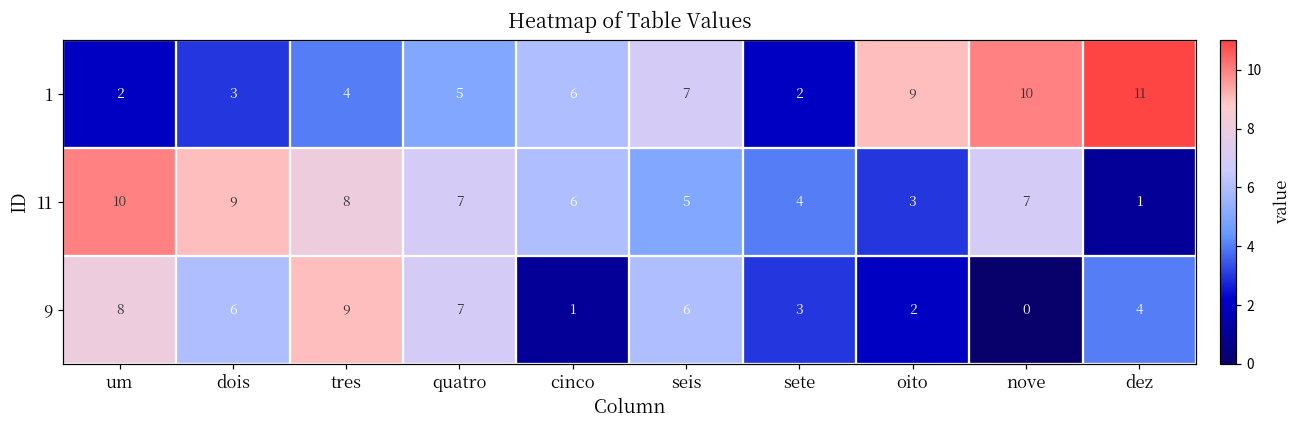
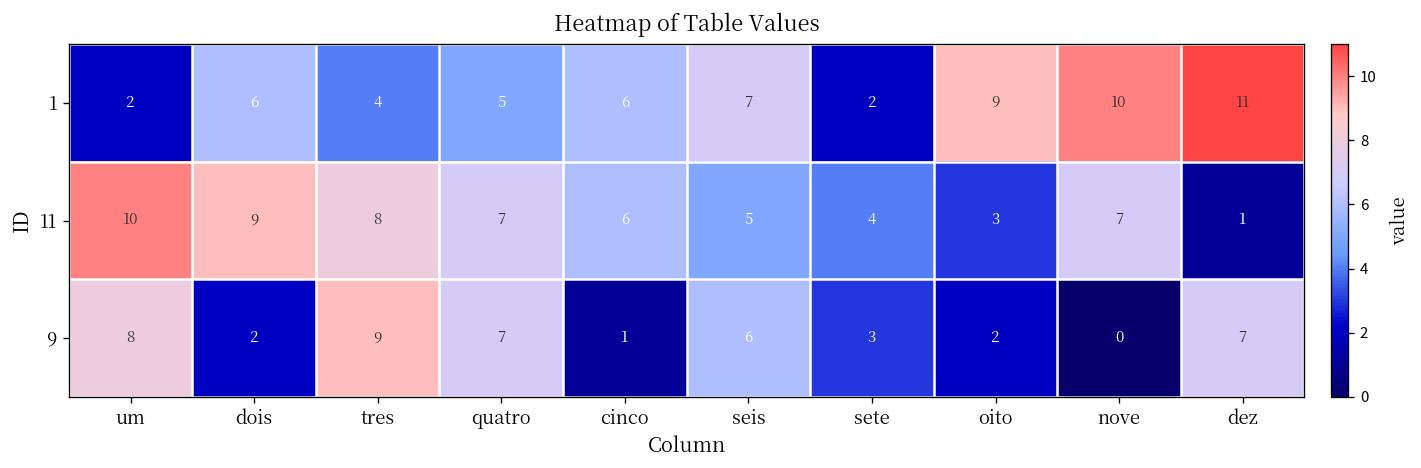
1, dois: 3 -> 6
9, dois: 6 -> 2
9, dez: 4 -> 7
